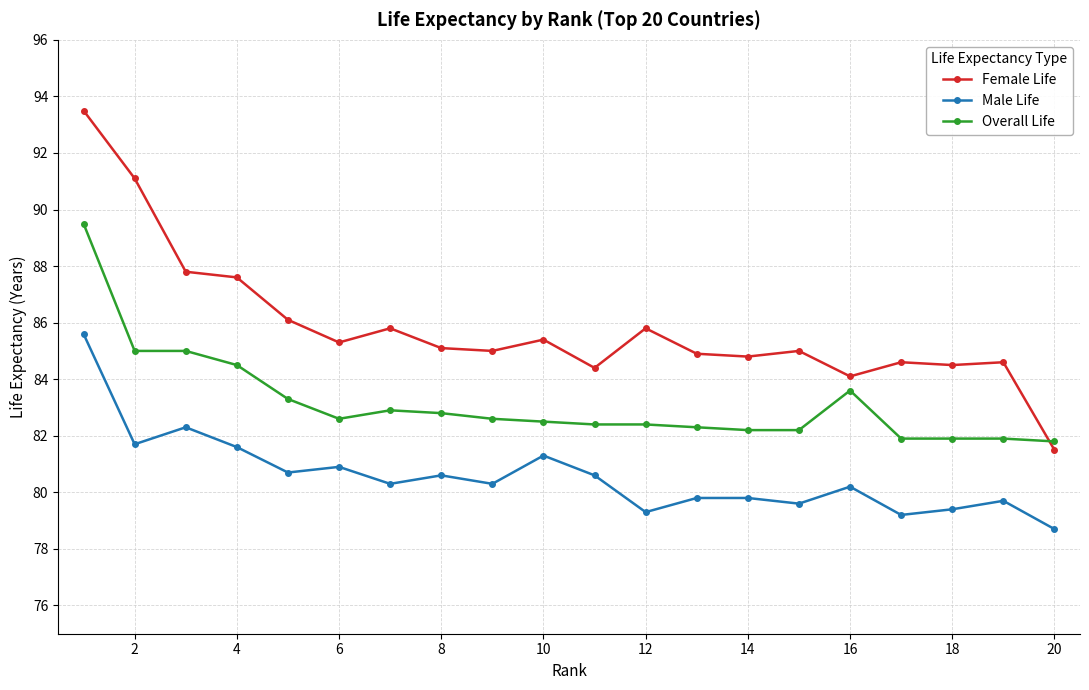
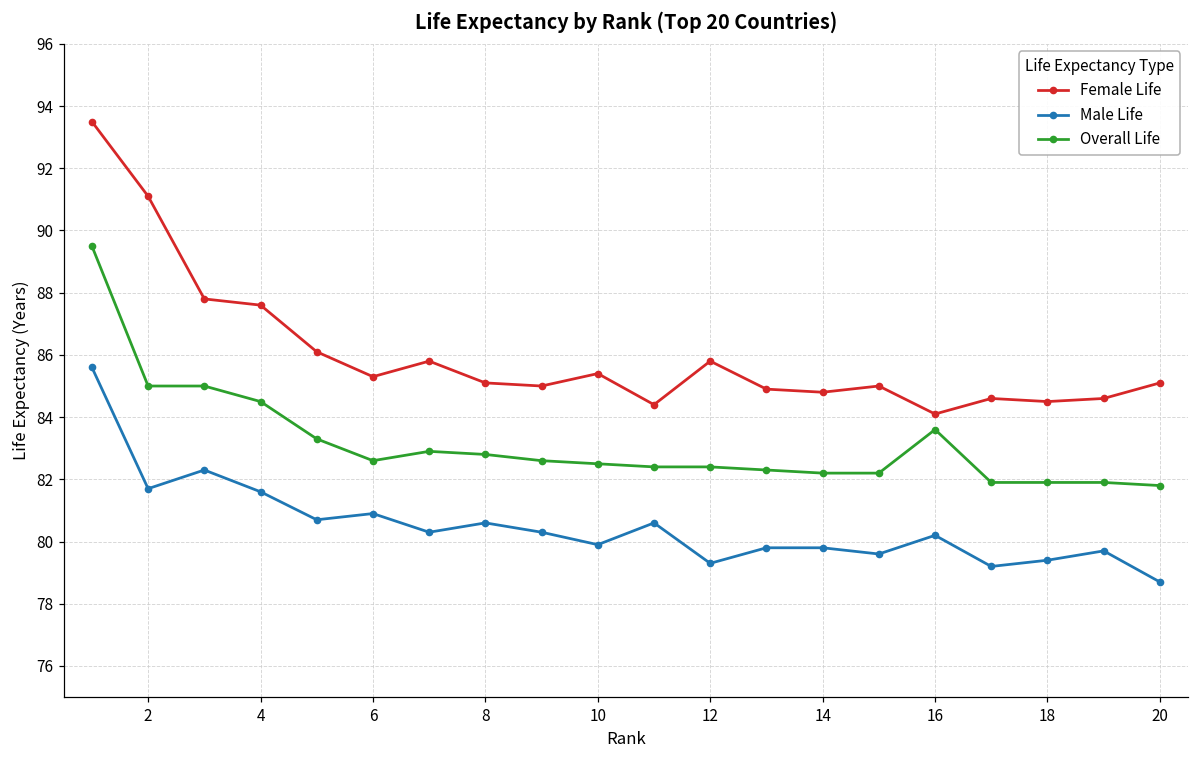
Male Life, 10: 81.3 -> 79.9
Female Life, 20: 81.5 -> 85.1
